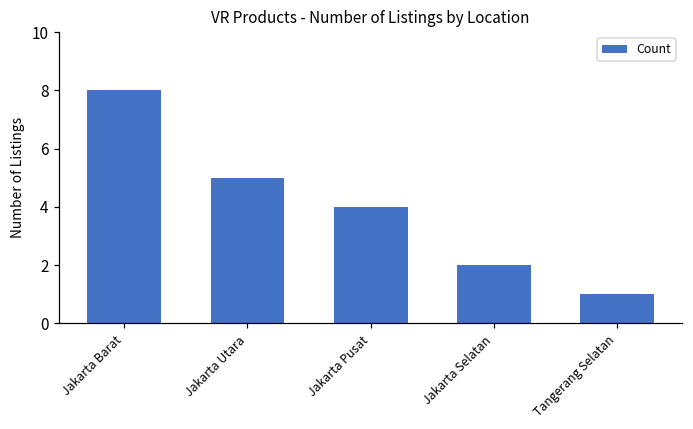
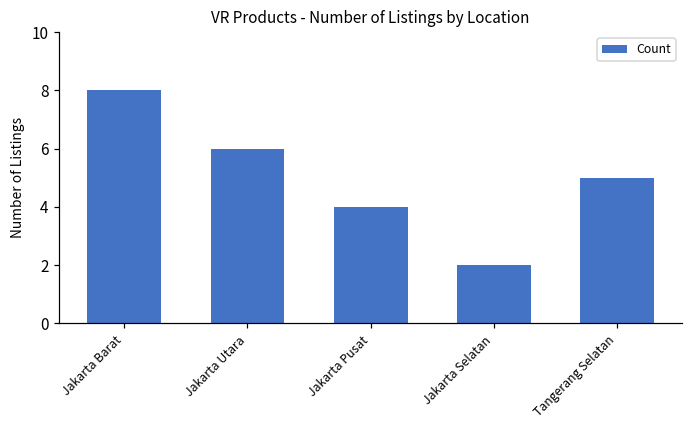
Jakarta Utara: 5 -> 6
Tangerang Selatan: 1 -> 5
